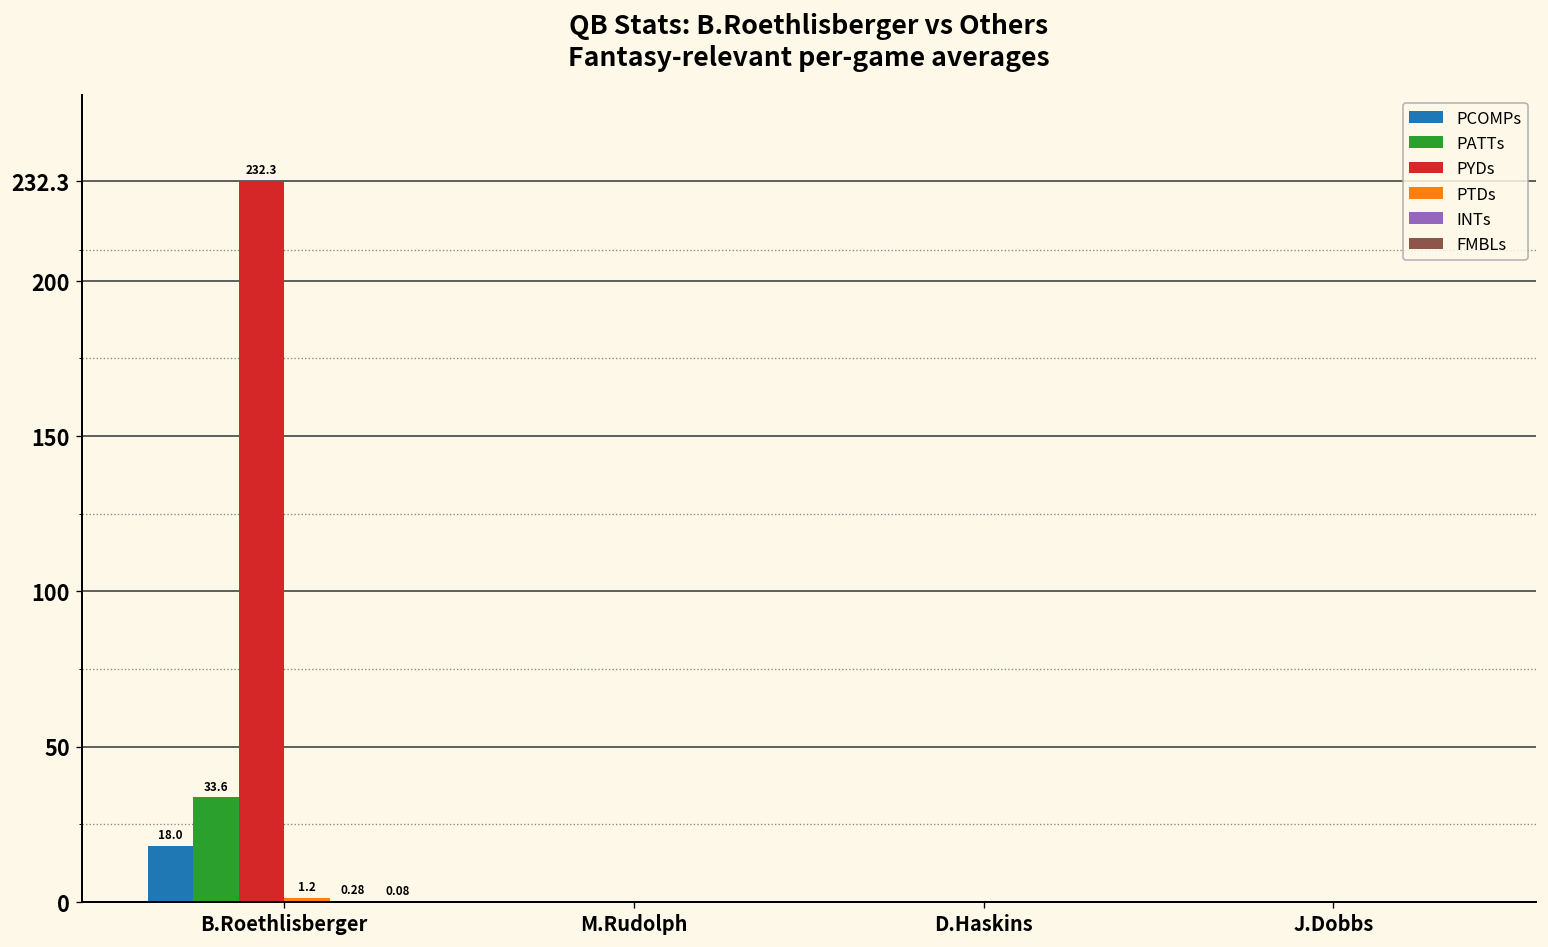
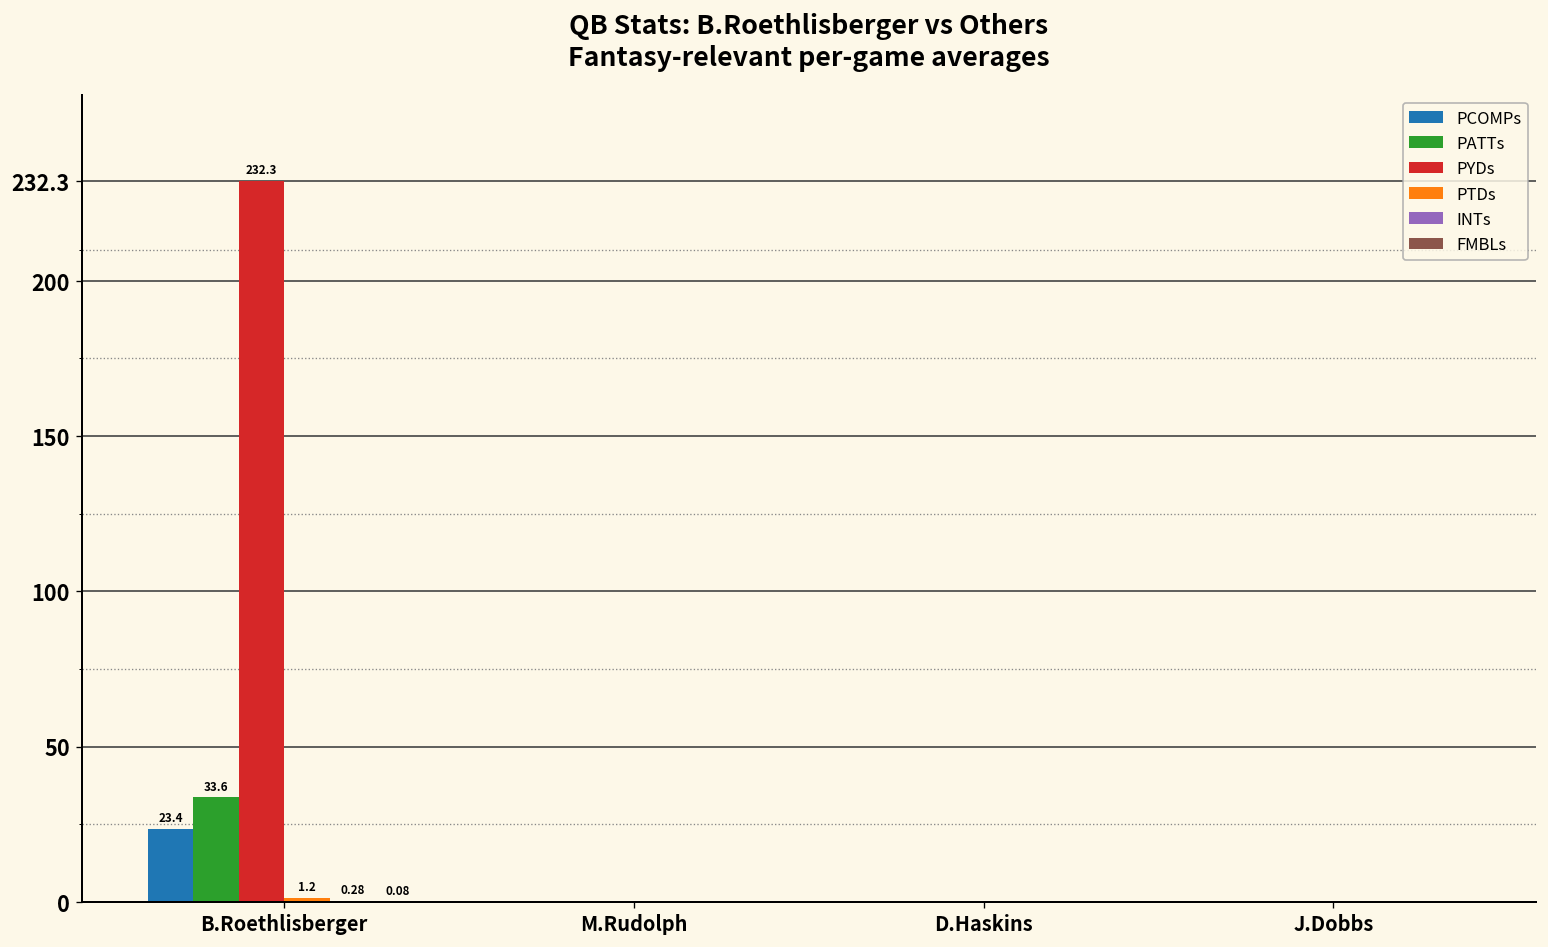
PCOMPs, B.Roethlisberger: 18.0 -> 23.4
